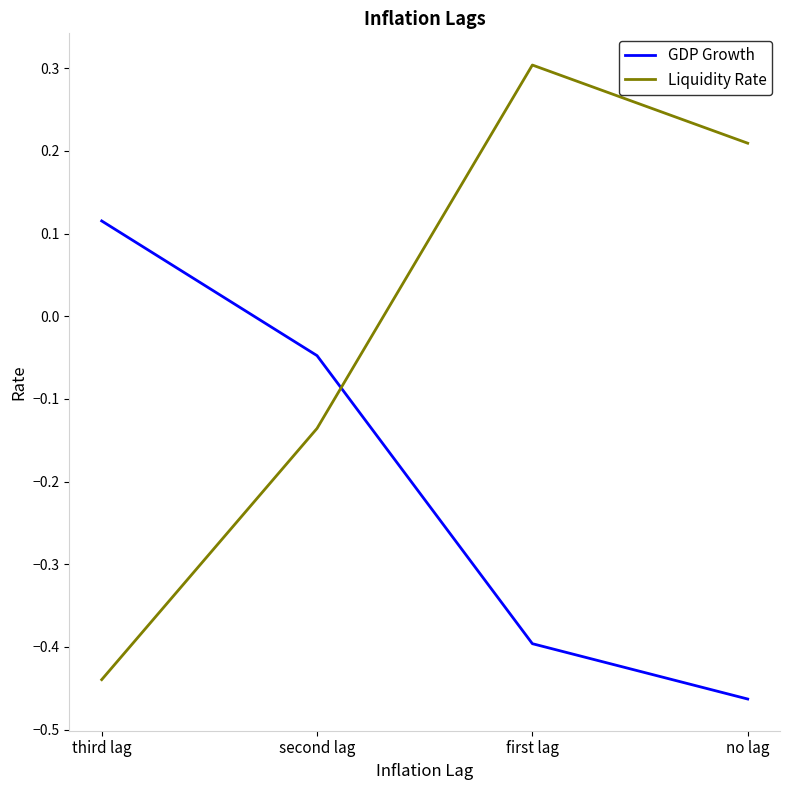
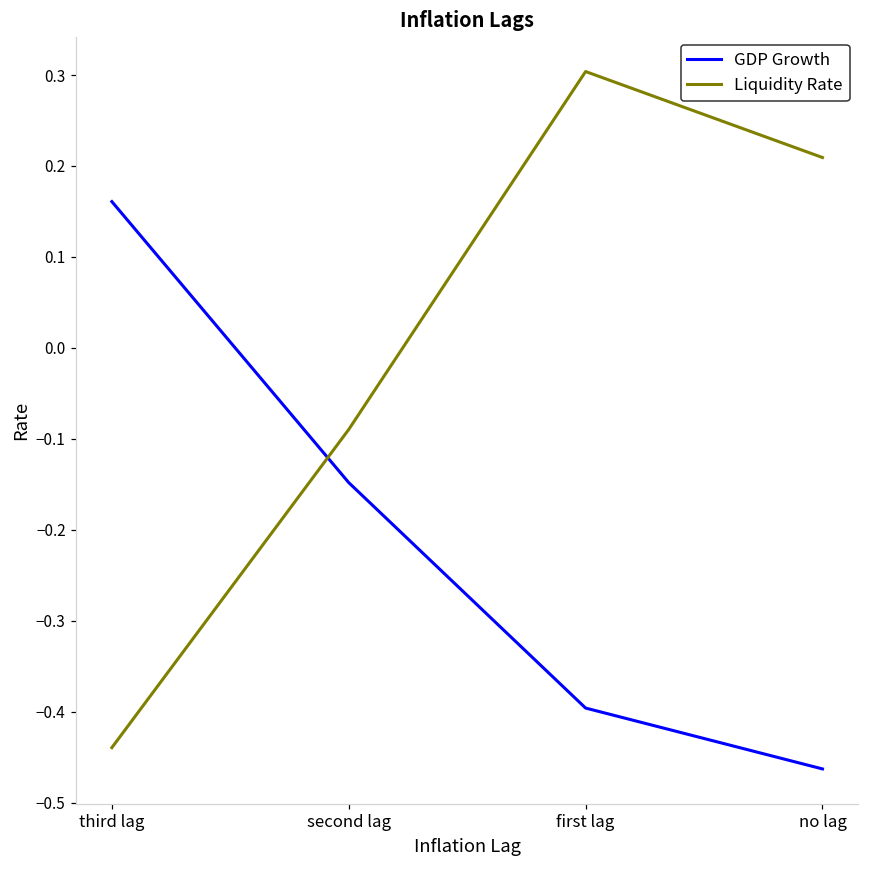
GDP Growth, third lag: 0.12 -> 0.16
GDP Growth, second lag: -0.05 -> -0.15
Liquidity Rate, second lag: -0.14 -> -0.09
